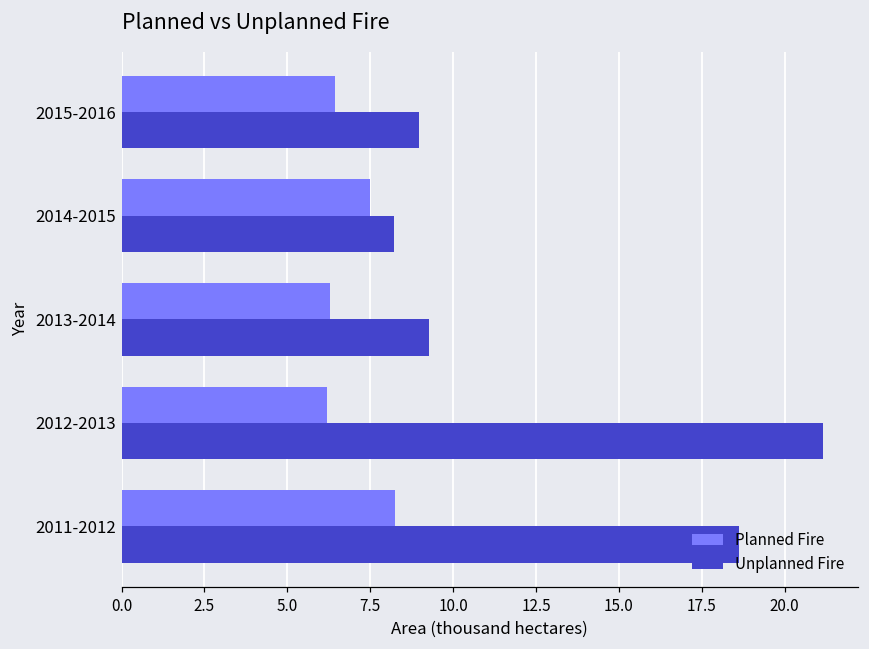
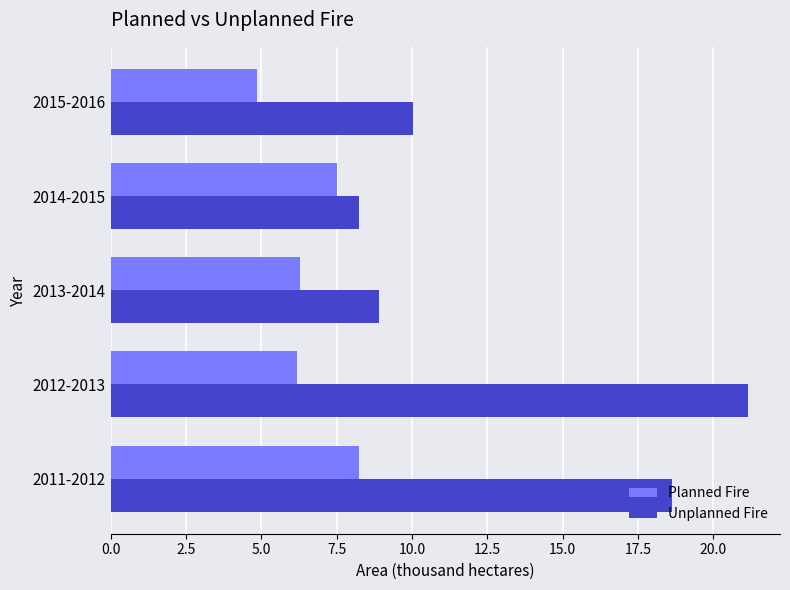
Planned Fire, 2015-2016: 6.4 -> 4.8
Unplanned Fire, 2015-2016: 9.0 -> 10.0
Unplanned Fire, 2013-2014: 9.3 -> 8.9
